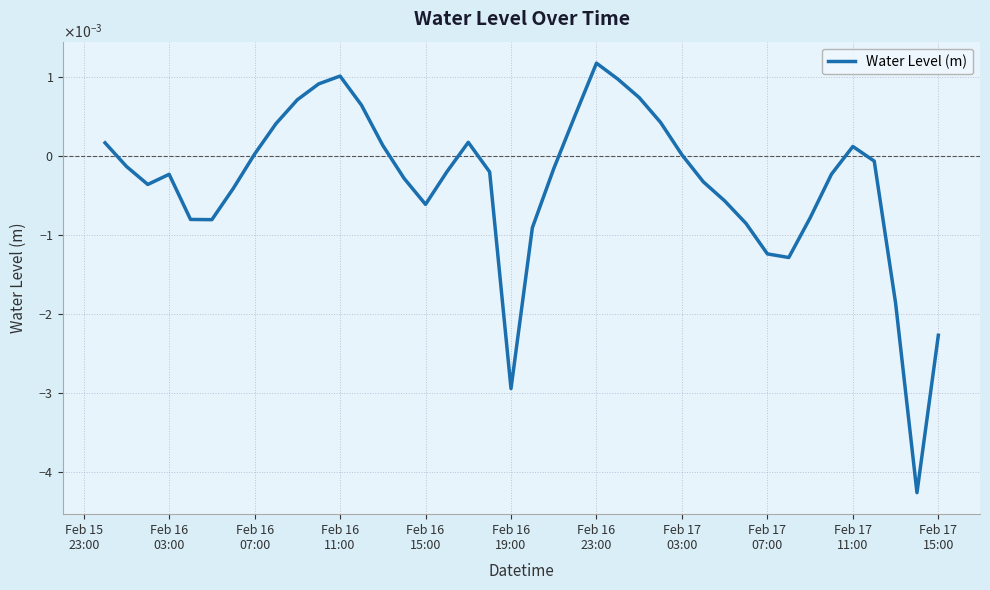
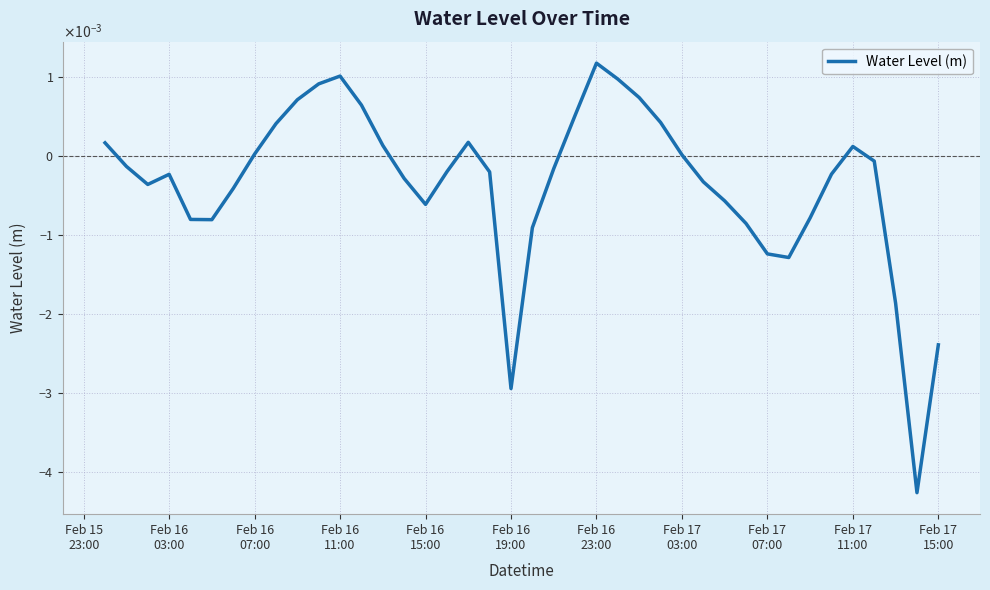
Feb 17 15:00: -0.0023 -> -0.0024
